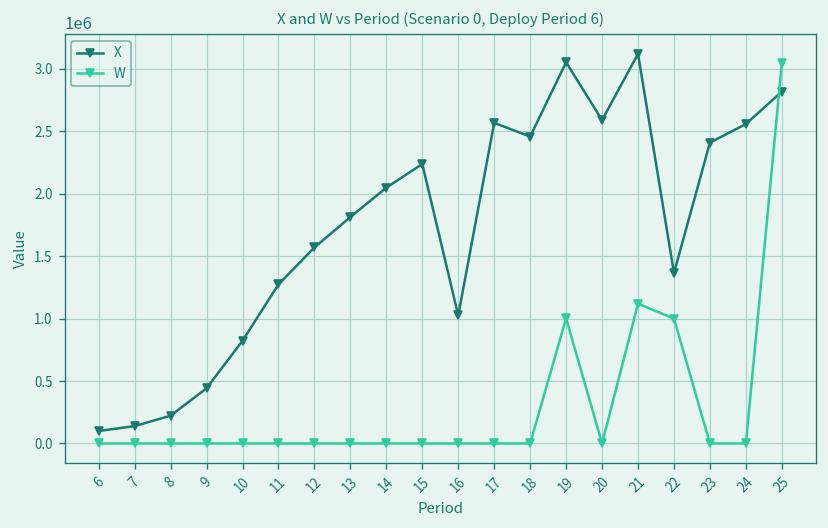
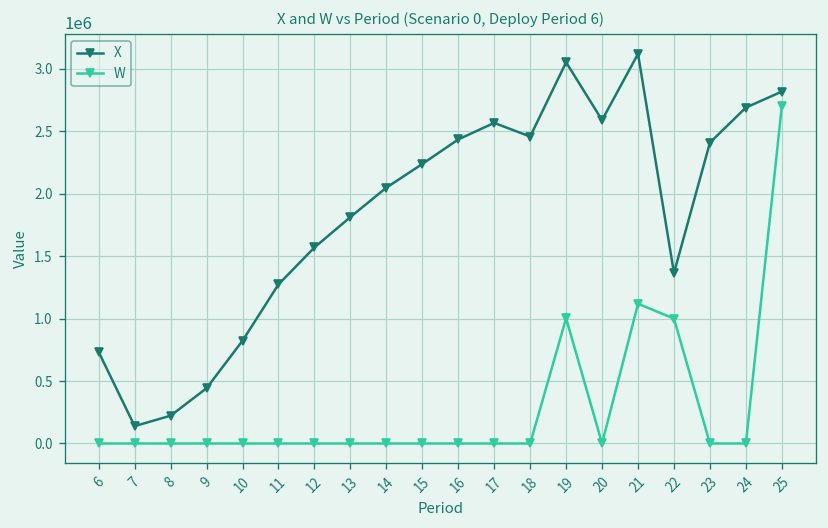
X, 6: 100000 -> 730000
X, 16: 1020000 -> 2430000
X, 24: 2560000 -> 2690000
W, 25: 3040000 -> 2700000
